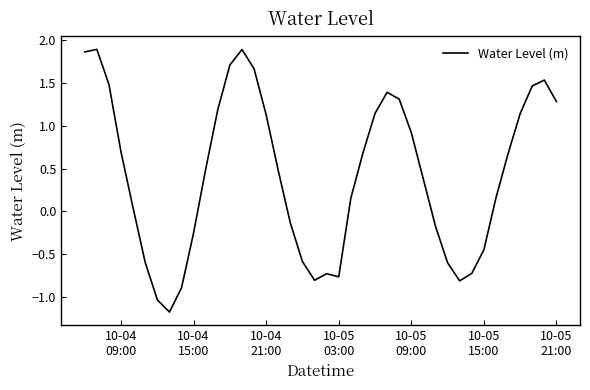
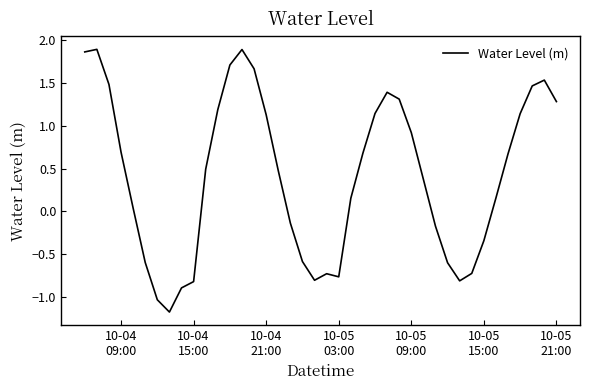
10-04 15:00: -0.2 -> -0.8
10-05 15:00: -0.4 -> -0.3
